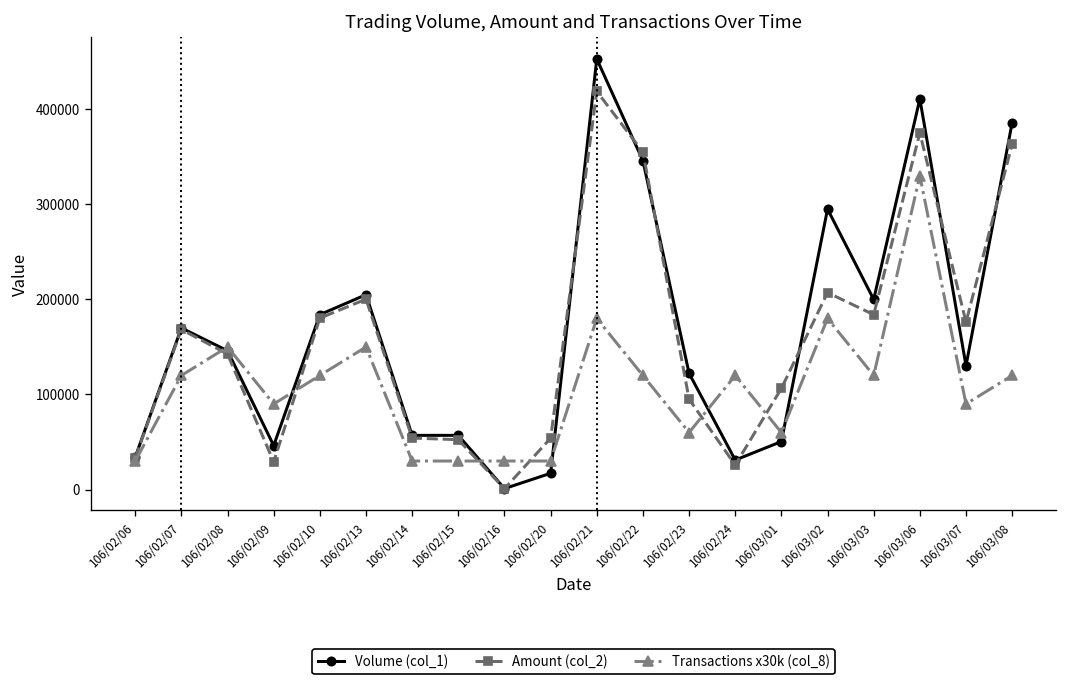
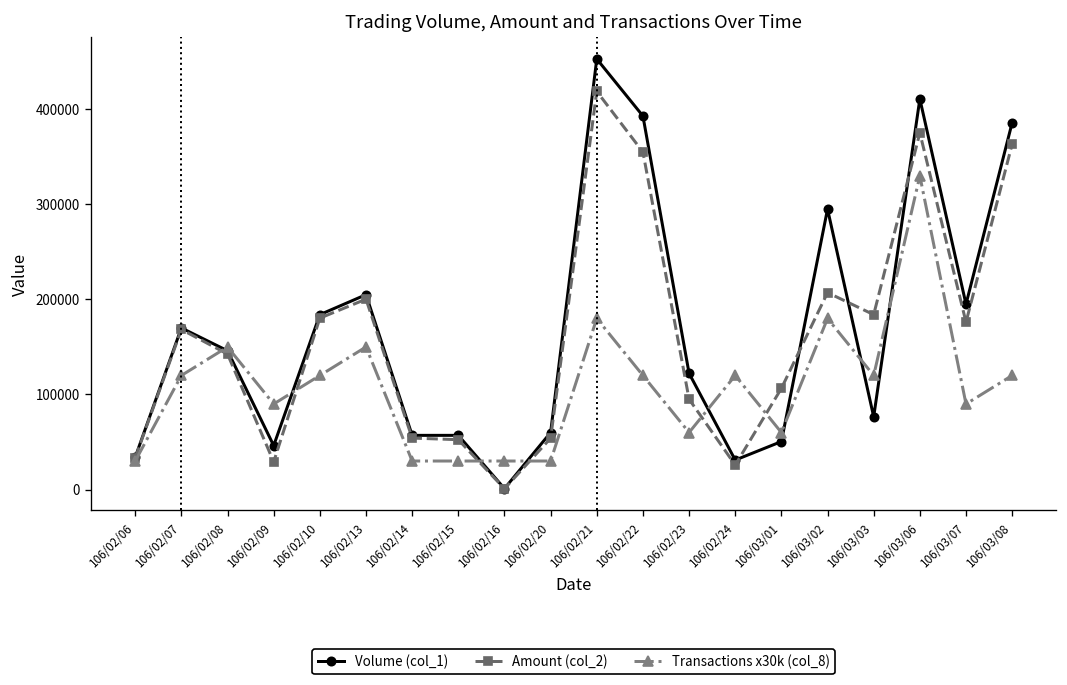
Volume (col_1), 106/02/20: 20000 -> 60000
Volume (col_1), 106/02/22: 350000 -> 390000
Volume (col_1), 106/03/03: 200000 -> 80000
Volume (col_1), 106/03/07: 130000 -> 200000
